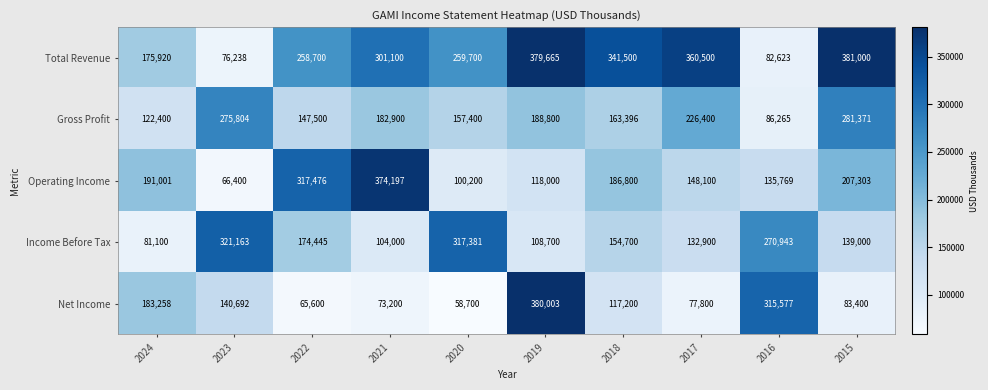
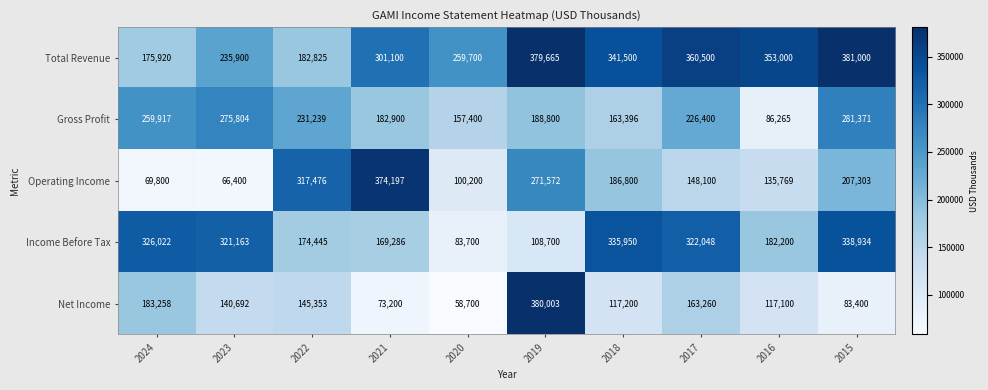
Total Revenue, 2023: 76,238 -> 235,900
Total Revenue, 2022: 258,700 -> 182,825
Total Revenue, 2016: 82,623 -> 353,000
Gross Profit, 2024: 122,400 -> 259,917
Gross Profit, 2022: 147,500 -> 231,239
Operating Income, 2024: 191,001 -> 69,800
Operating Income, 2019: 118,000 -> 271,572
Income Before Tax, 2024: 81,100 -> 326,022
Income Before Tax, 2021: 104,000 -> 169,286
Income Before Tax, 2020: 317,381 -> 83,700
Income Before Tax, 2018: 154,700 -> 335,950
Income Before Tax, 2017: 132,900 -> 322,048
Income Before Tax, 2016: 270,943 -> 182,200
Income Before Tax, 2015: 139,000 -> 338,934
Net Income, 2022: 65,600 -> 145,353
Net Income, 2017: 77,800 -> 163,260
Net Income, 2016: 315,577 -> 117,100
